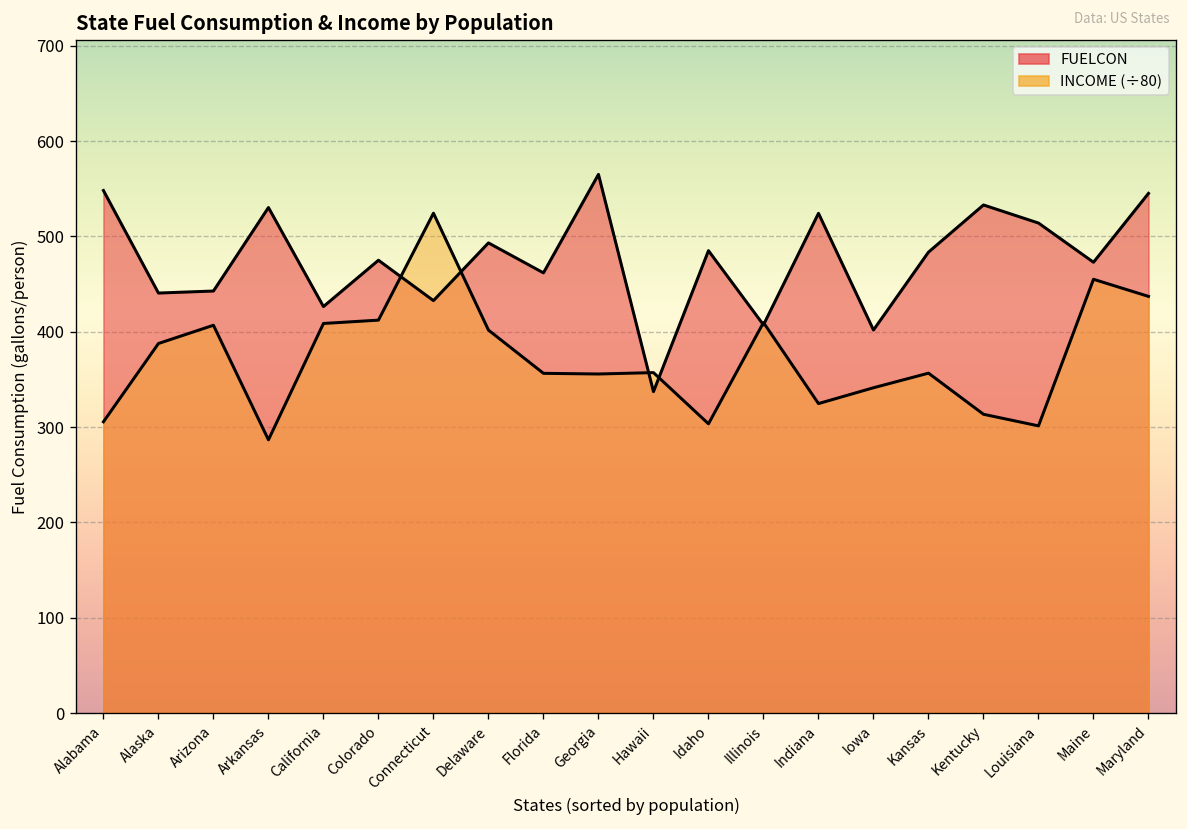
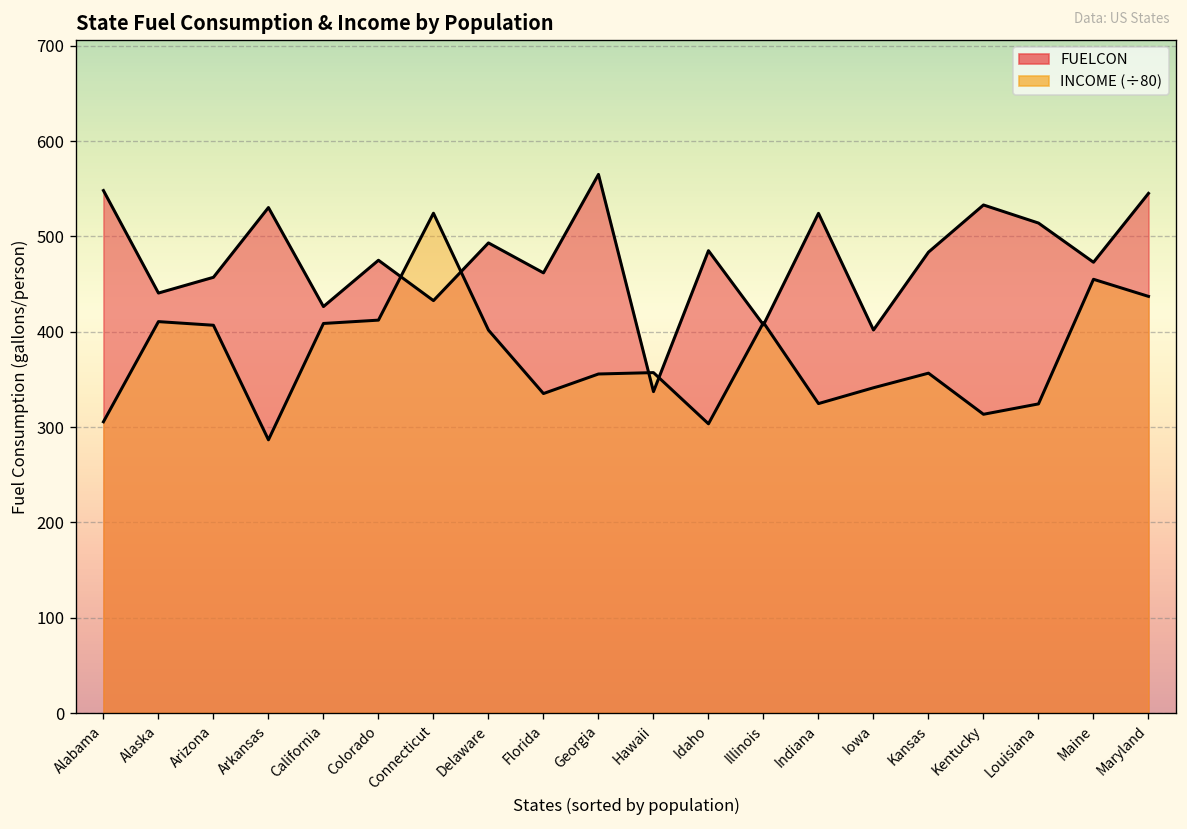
INCOME (÷80), Alaska: 390 -> 410
FUELCON, Arizona: 440 -> 460
INCOME (÷80), Florida: 360 -> 330
INCOME (÷80), Louisiana: 300 -> 320
